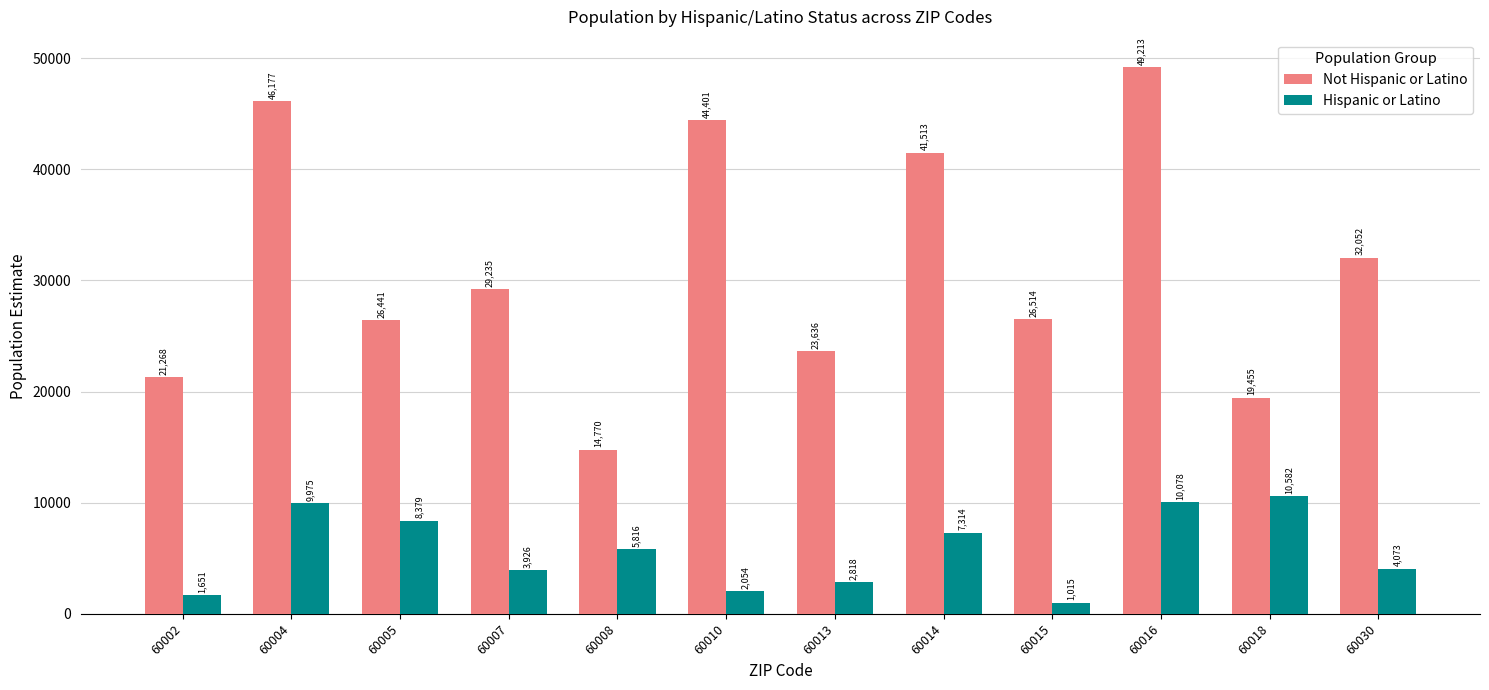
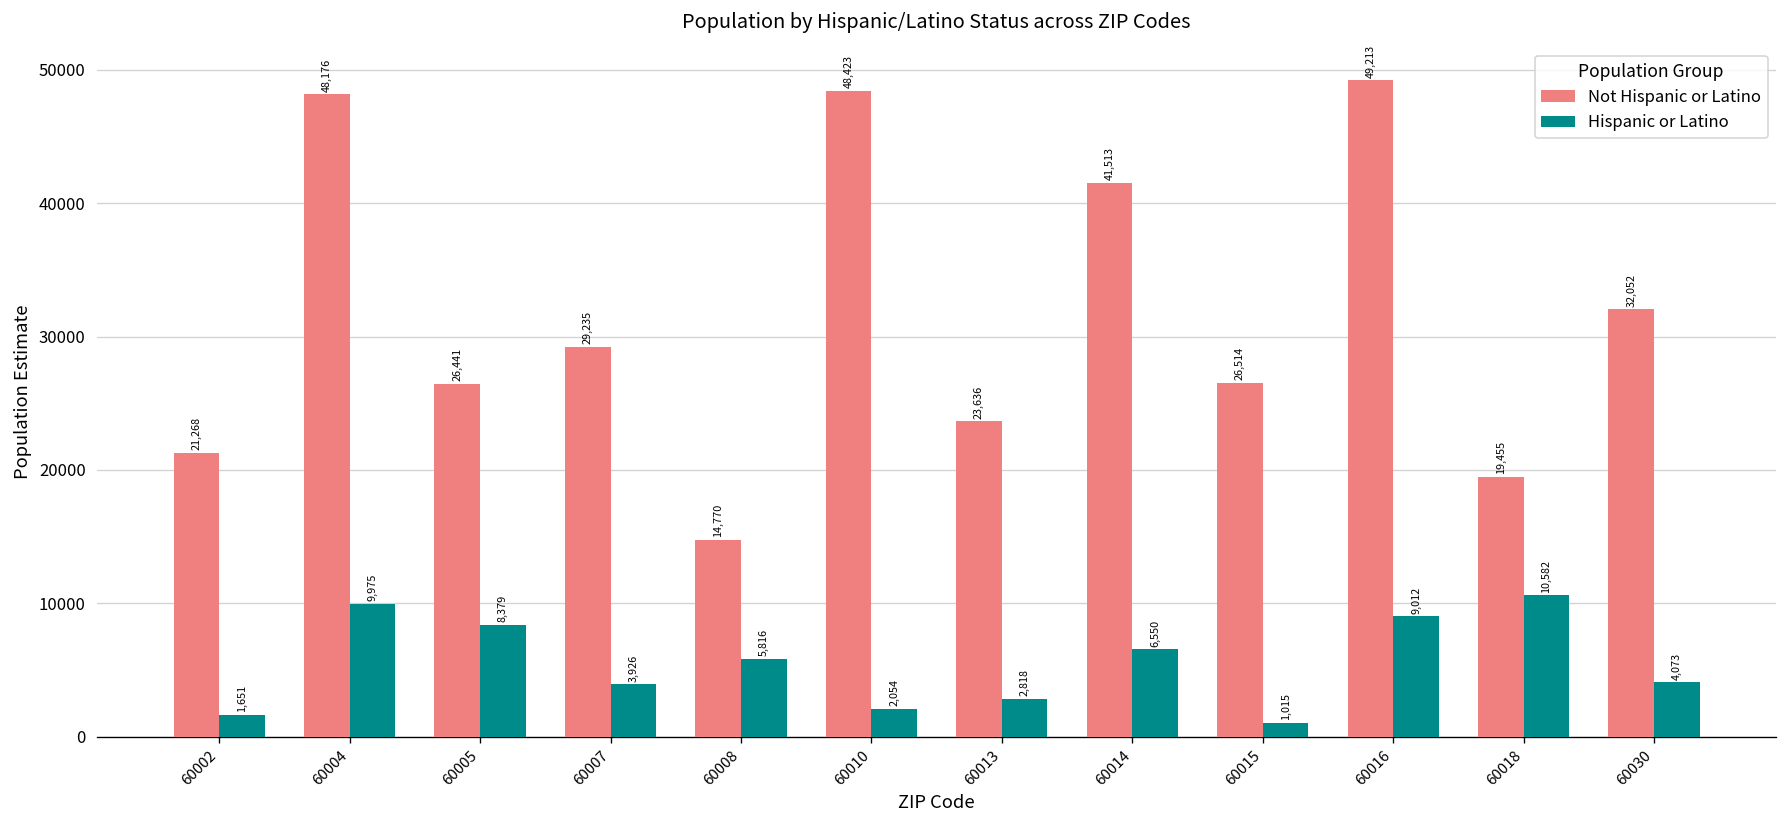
Not Hispanic or Latino, 60004: 46,177 -> 48,176
Not Hispanic or Latino, 60010: 44,401 -> 48,423
Hispanic or Latino, 60014: 7,314 -> 6,550
Hispanic or Latino, 60016: 10,078 -> 9,012
